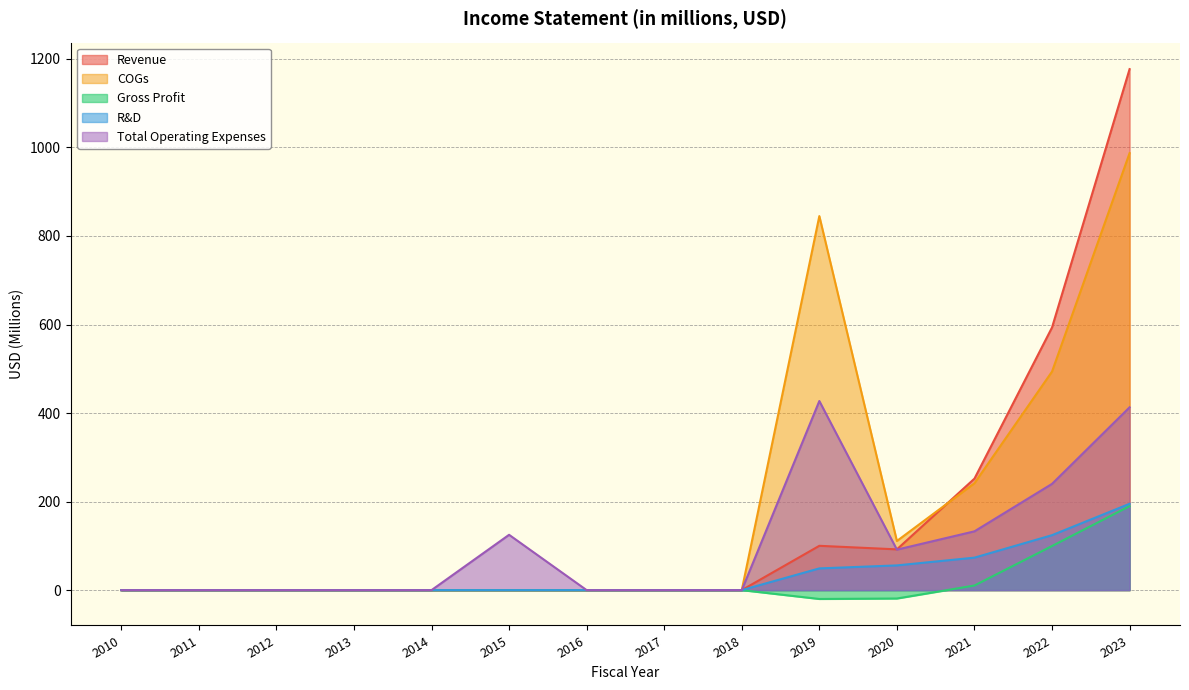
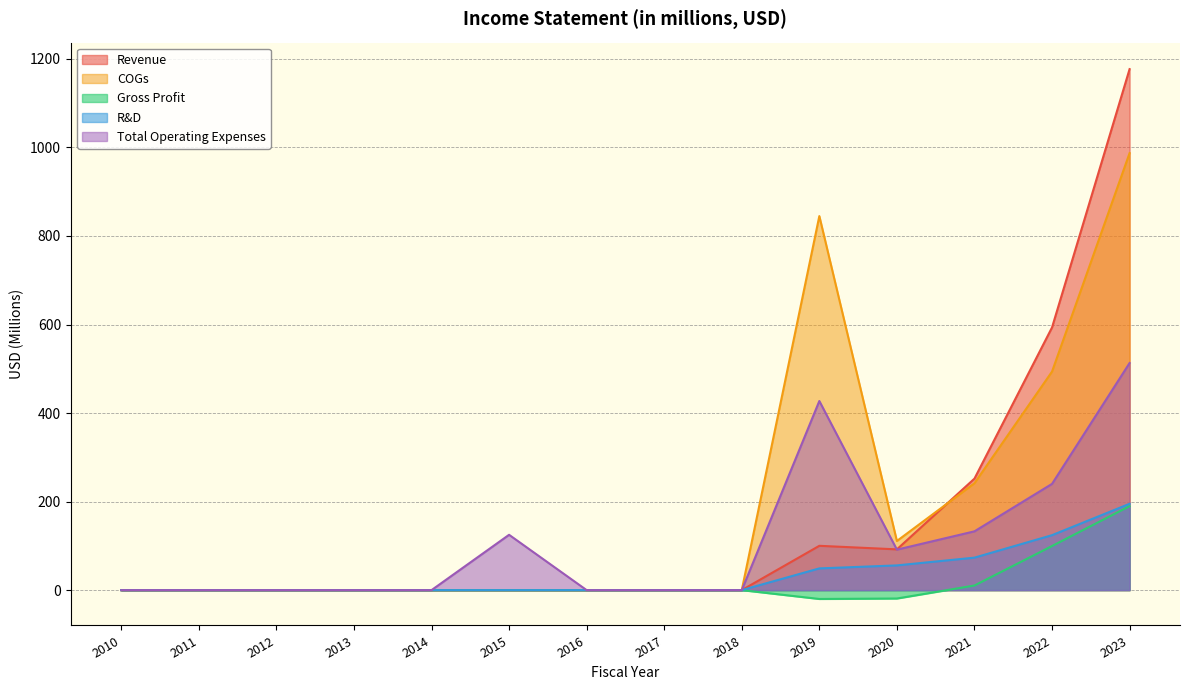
Total Operating Expenses, 2023: 410 -> 510
